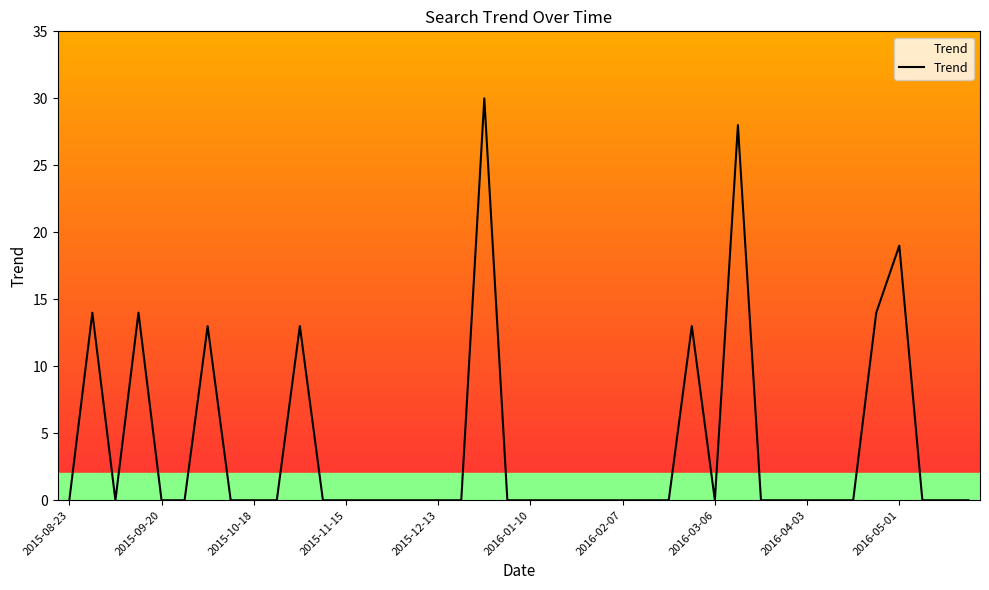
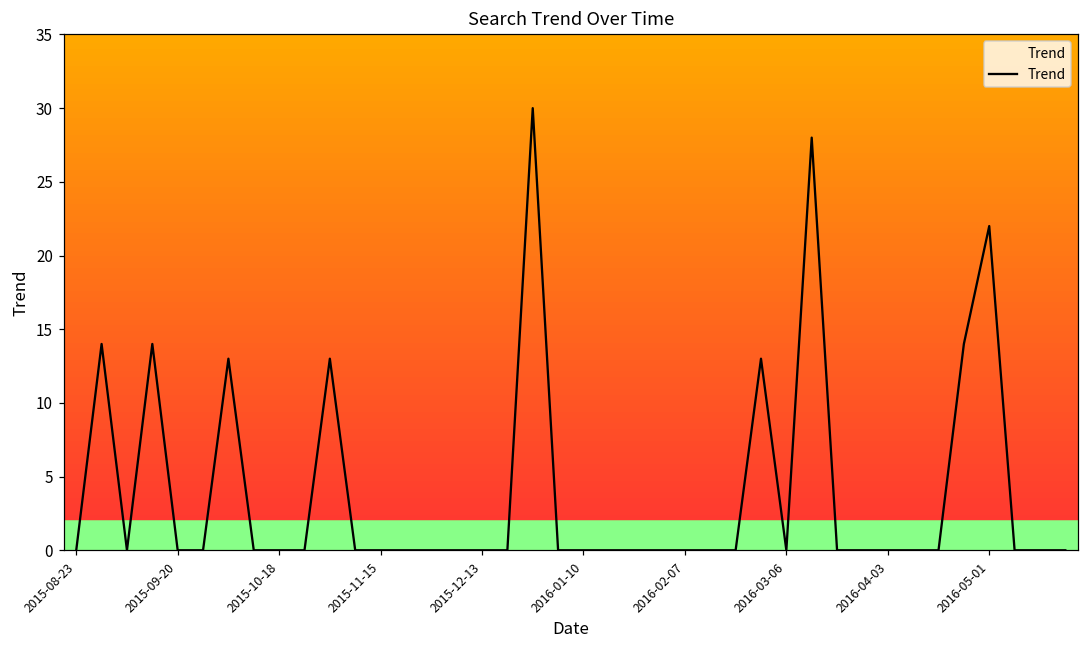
2016-05-01: 19 -> 22
